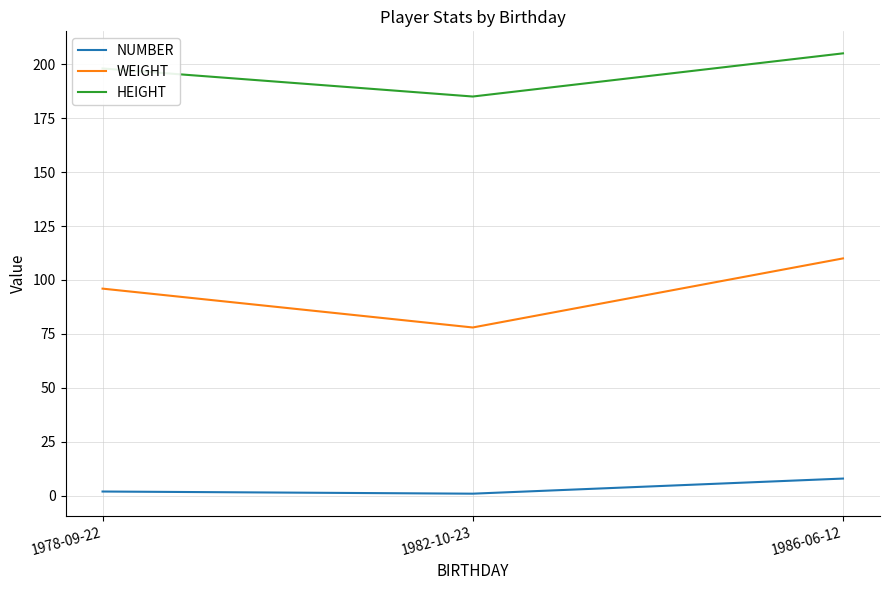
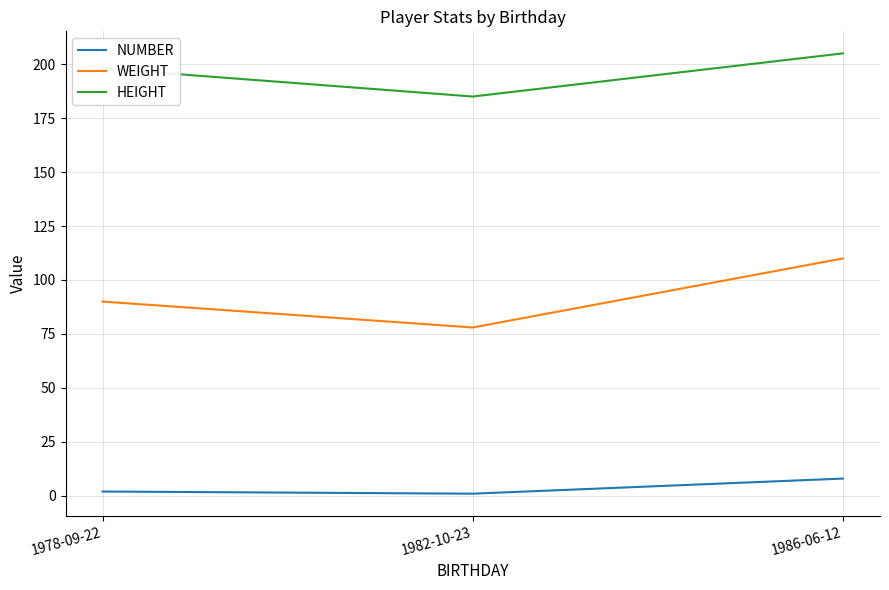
WEIGHT, 1978-09-22: 96 -> 90
